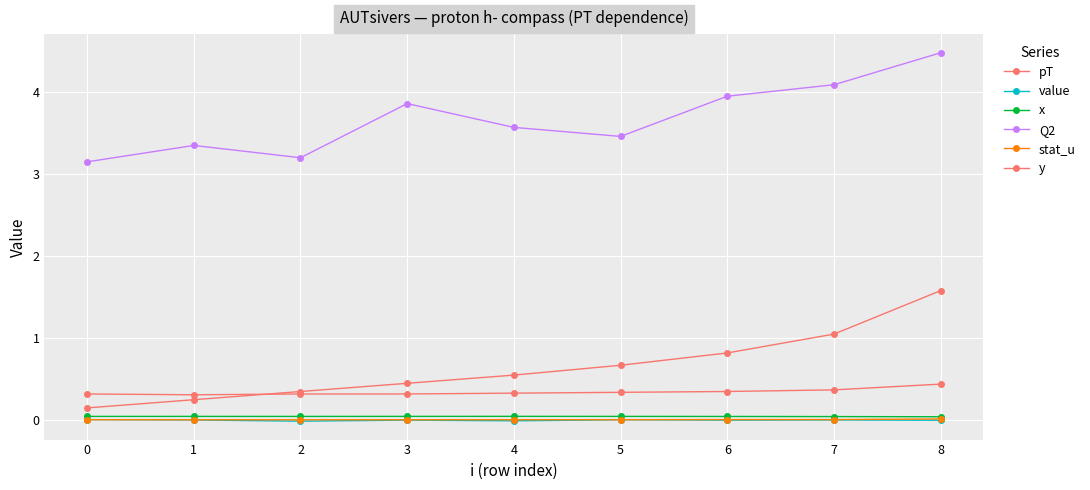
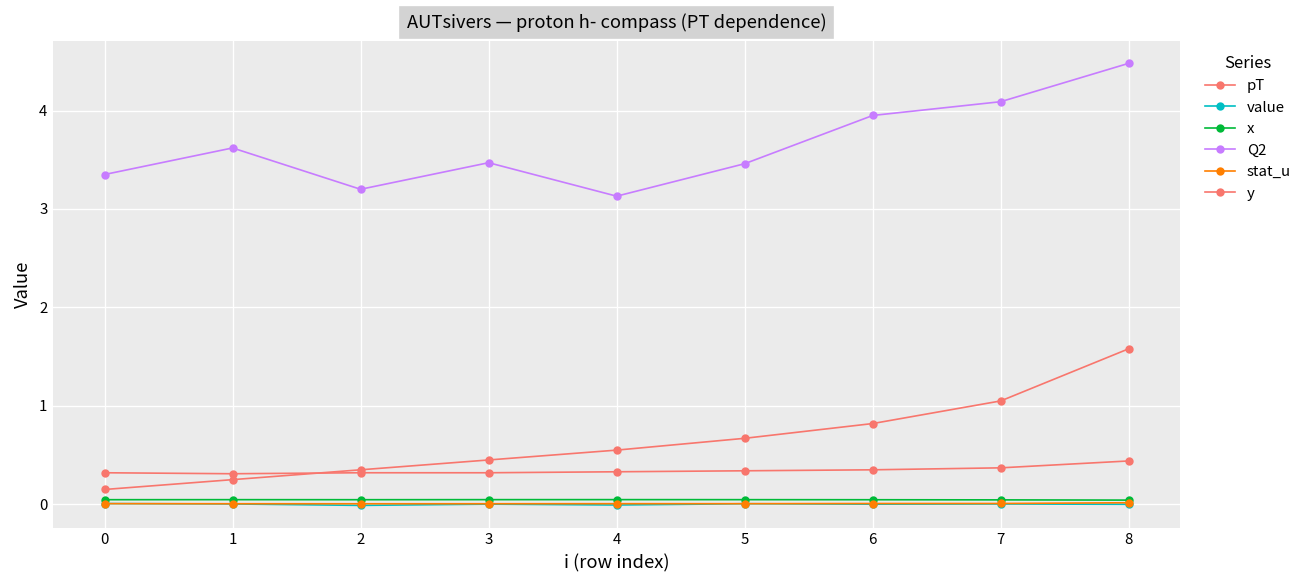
Q2, 0: 3.2 -> 3.4
Q2, 1: 3.4 -> 3.6
Q2, 3: 3.9 -> 3.5
Q2, 4: 3.6 -> 3.1
